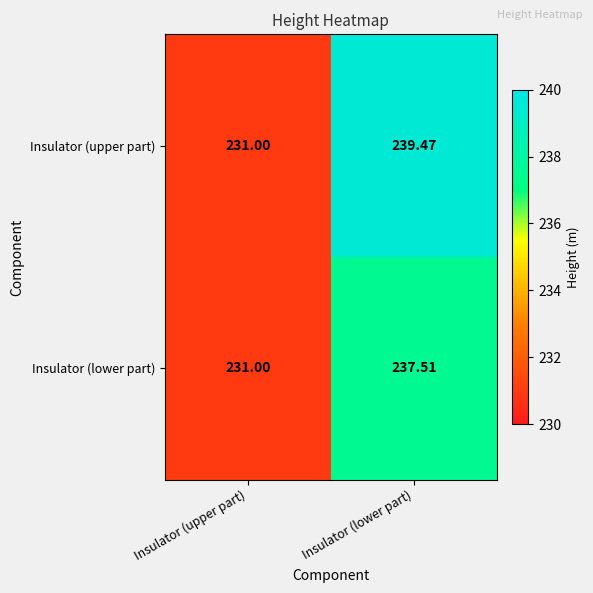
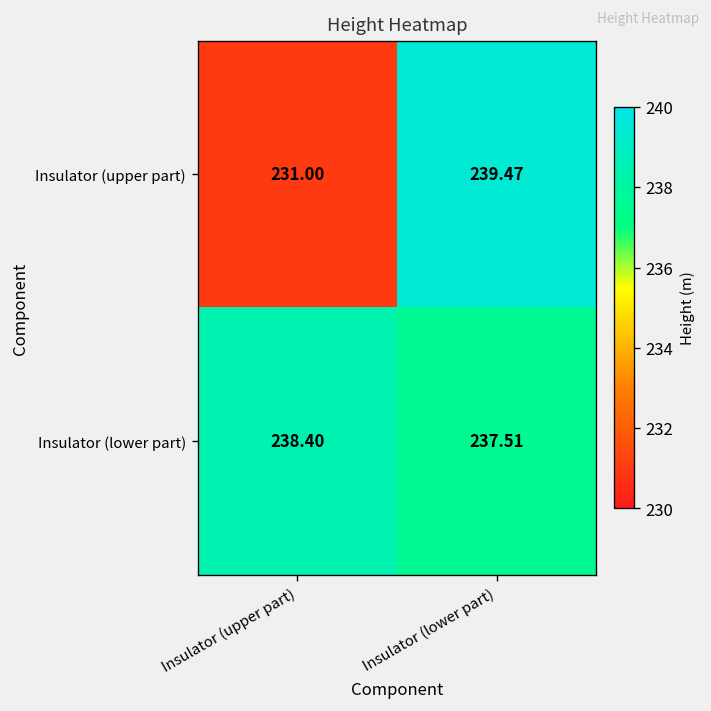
Insulator (lower part), Insulator (upper part): 231.00 -> 238.40
